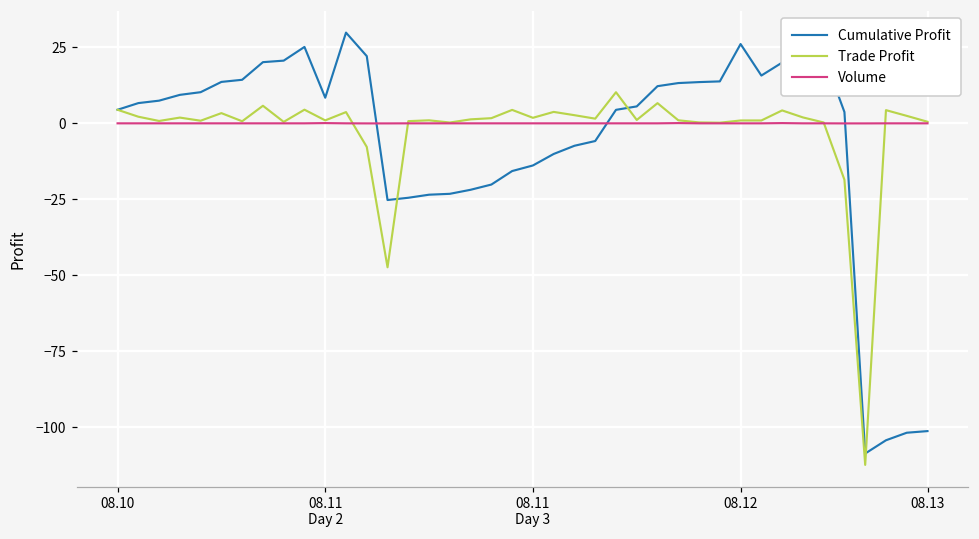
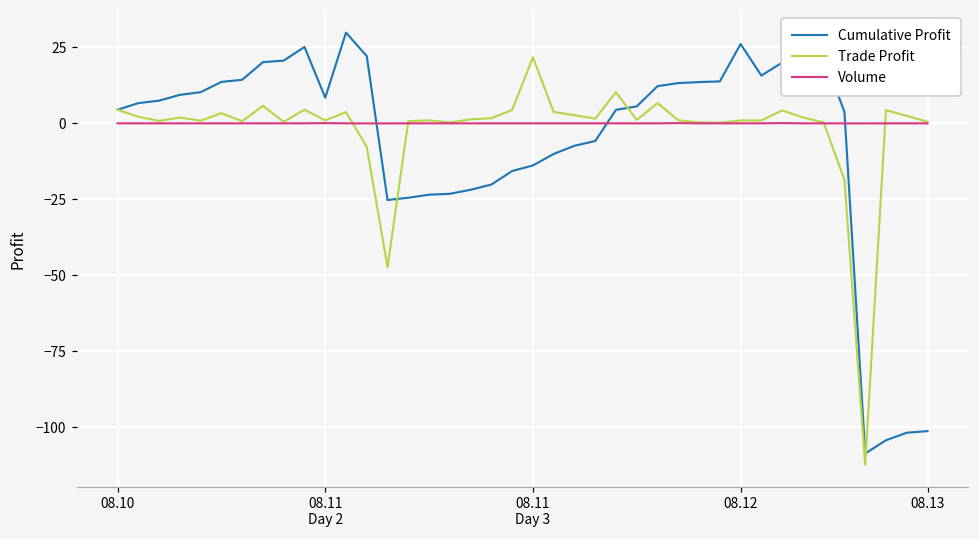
Trade Profit, 08.11 Day 3: 2 -> 22
